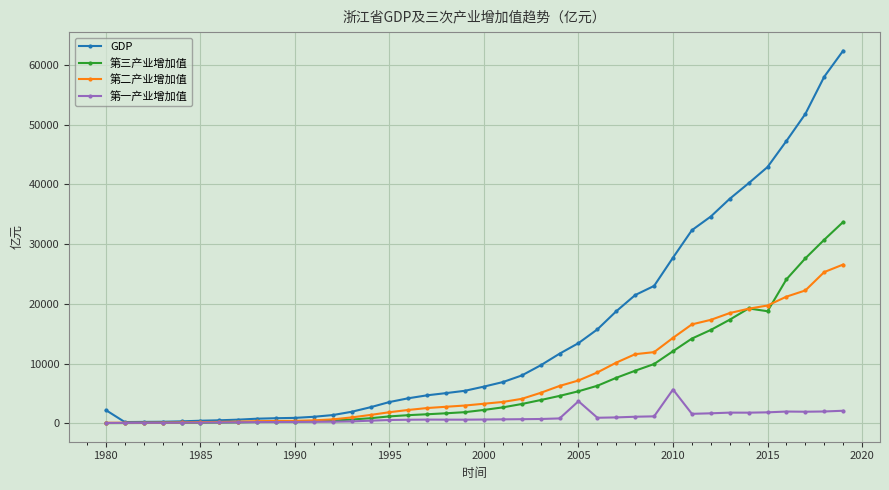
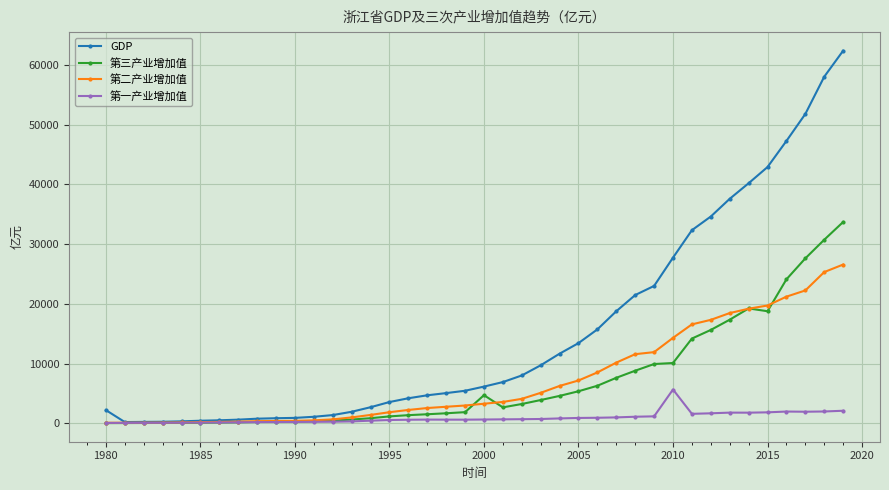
第三产业增加值, 2000: 2000 -> 5000
第一产业增加值, 2005: 4000 -> 1000
第三产业增加值, 2010: 12000 -> 10000
